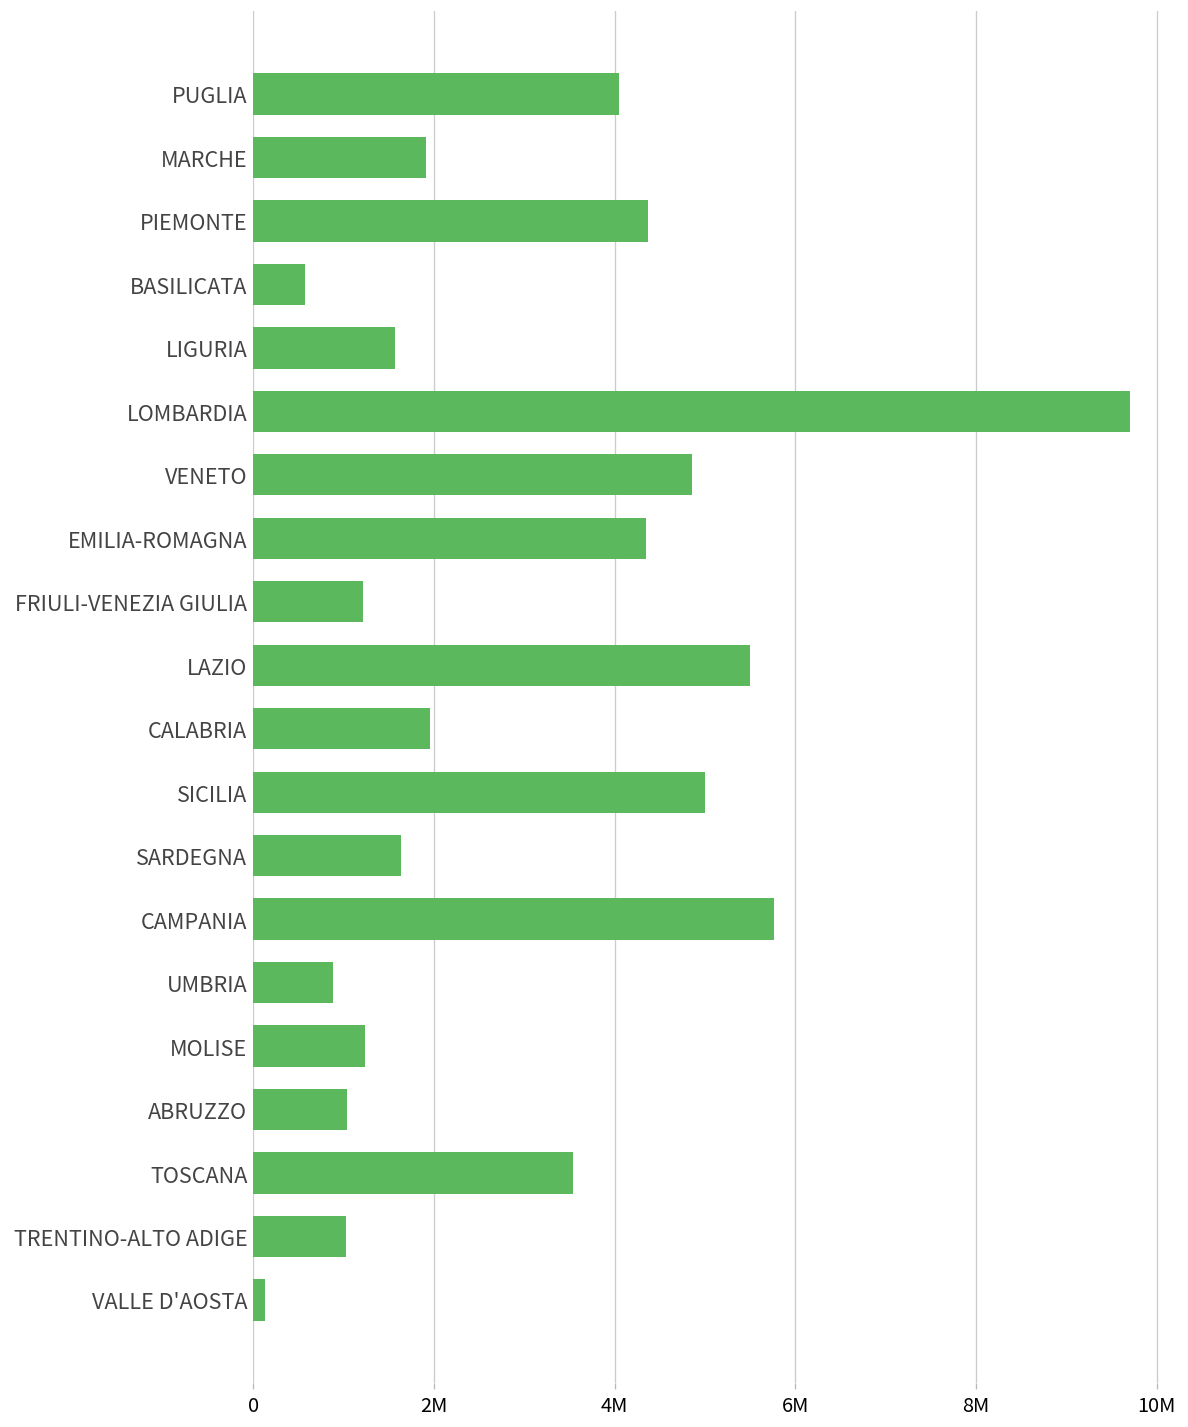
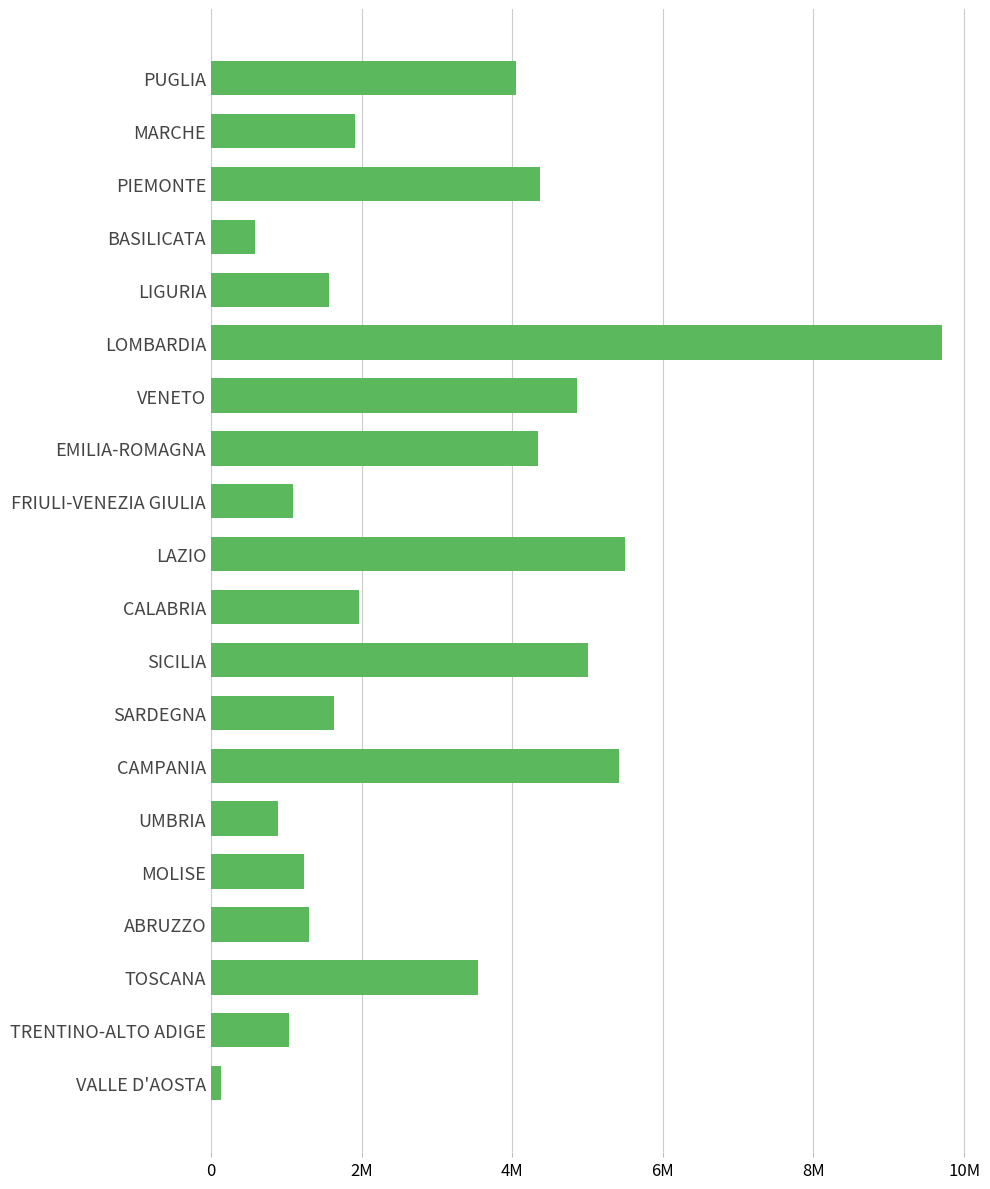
FRIULI-VENEZIA GIULIA: 1200000 -> 1100000
CAMPANIA: 5800000 -> 5400000
ABRUZZO: 1000000 -> 1300000
